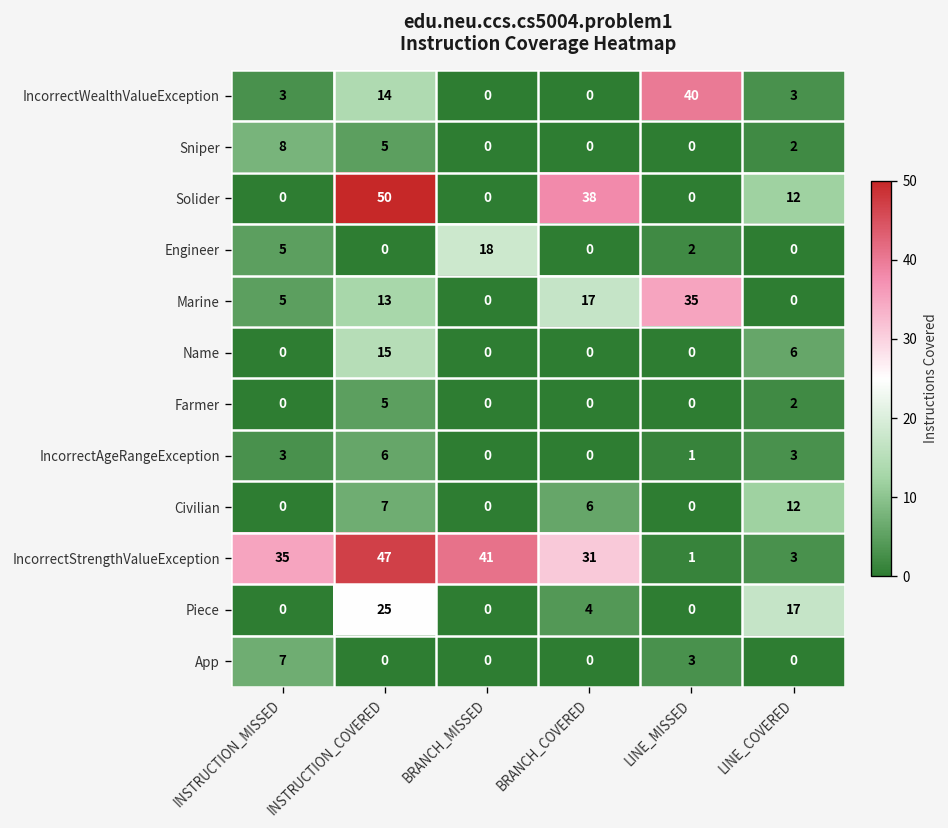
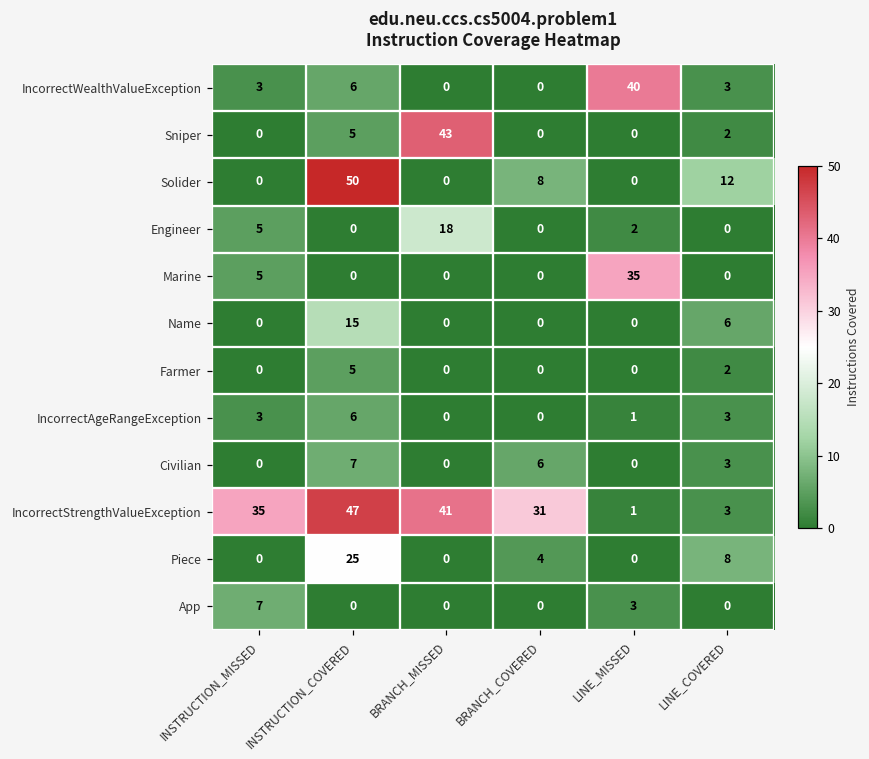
IncorrectWealthValueException, INSTRUCTION_COVERED: 14 -> 6
Sniper, INSTRUCTION_MISSED: 8 -> 0
Sniper, BRANCH_MISSED: 0 -> 43
Solider, BRANCH_COVERED: 38 -> 8
Marine, INSTRUCTION_COVERED: 13 -> 0
Marine, BRANCH_COVERED: 17 -> 0
Civilian, LINE_COVERED: 12 -> 3
Piece, LINE_COVERED: 17 -> 8
